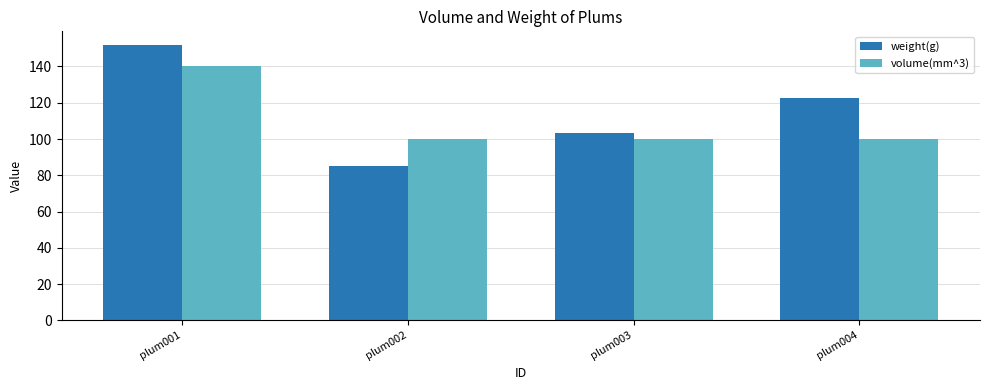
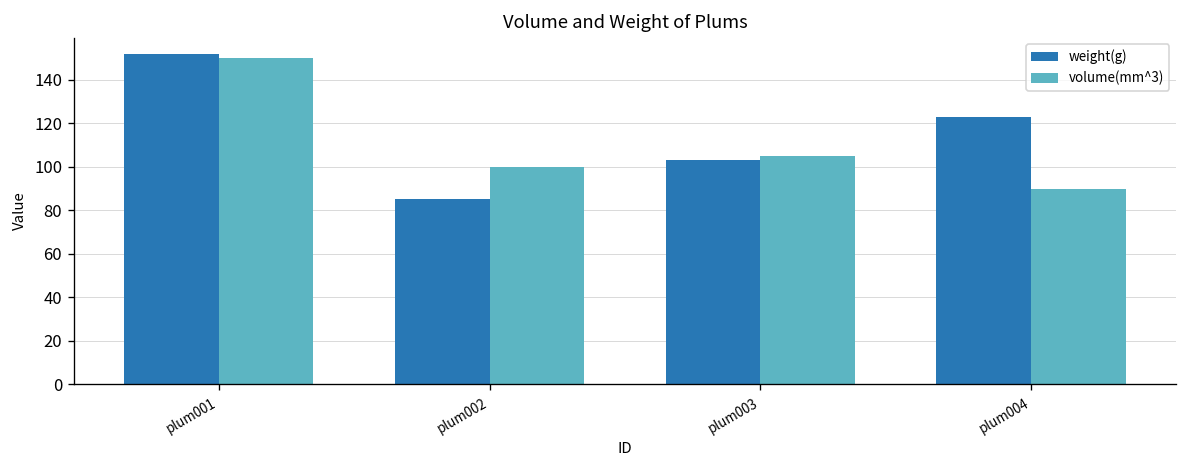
volume(mm^3), plum001: 140 -> 150
volume(mm^3), plum003: 100 -> 105
volume(mm^3), plum004: 100 -> 90
